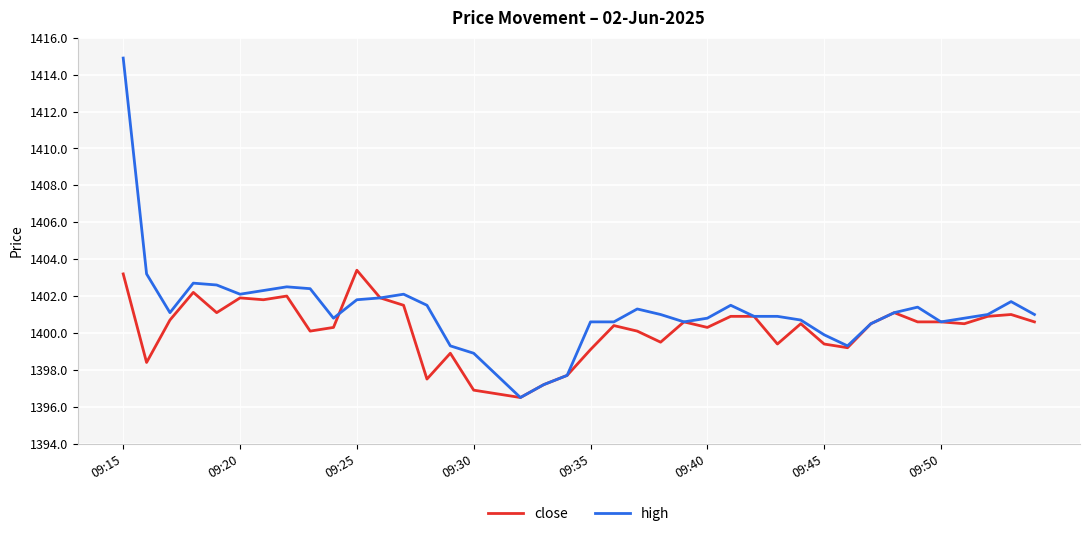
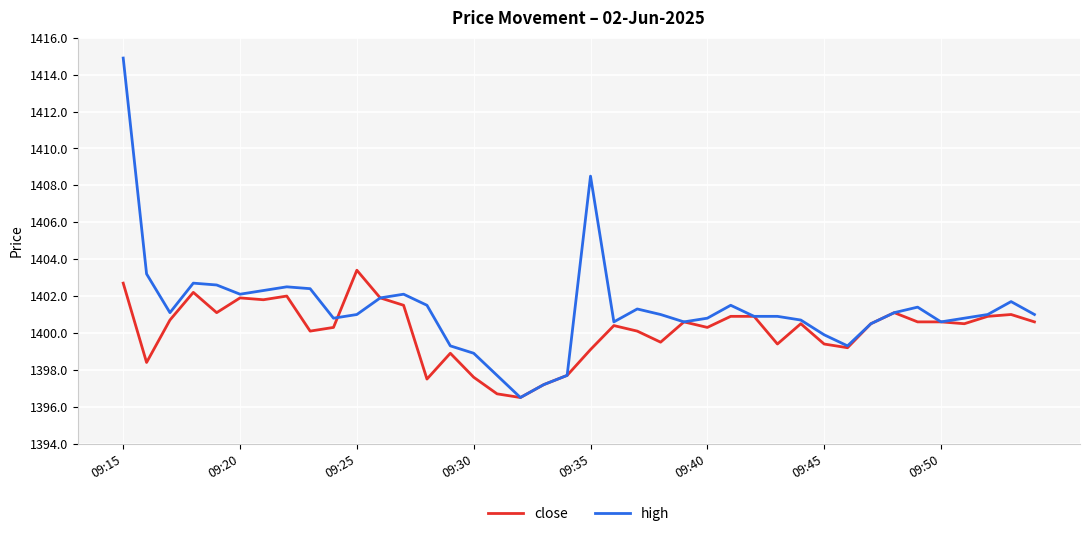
close, 09:15: 1403.2 -> 1402.7
high, 09:25: 1401.8 -> 1401.0
close, 09:30: 1396.9 -> 1397.6
high, 09:35: 1400.6 -> 1408.5
